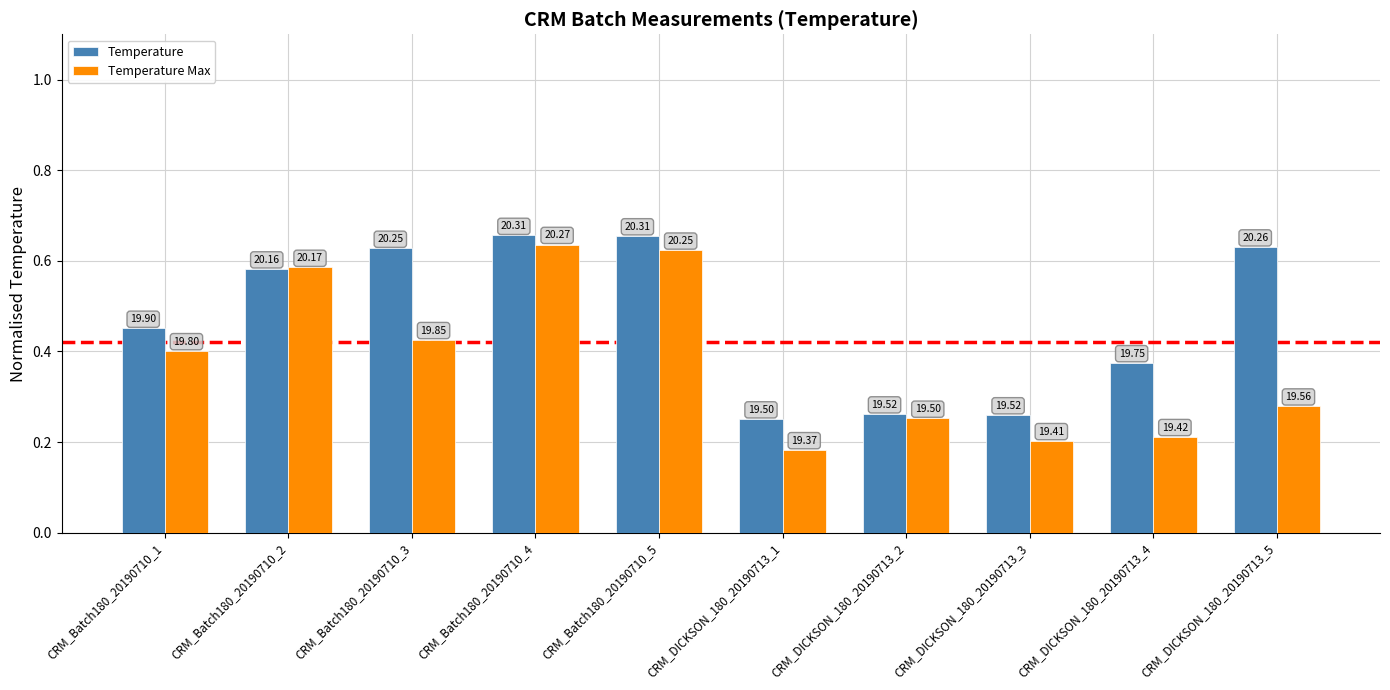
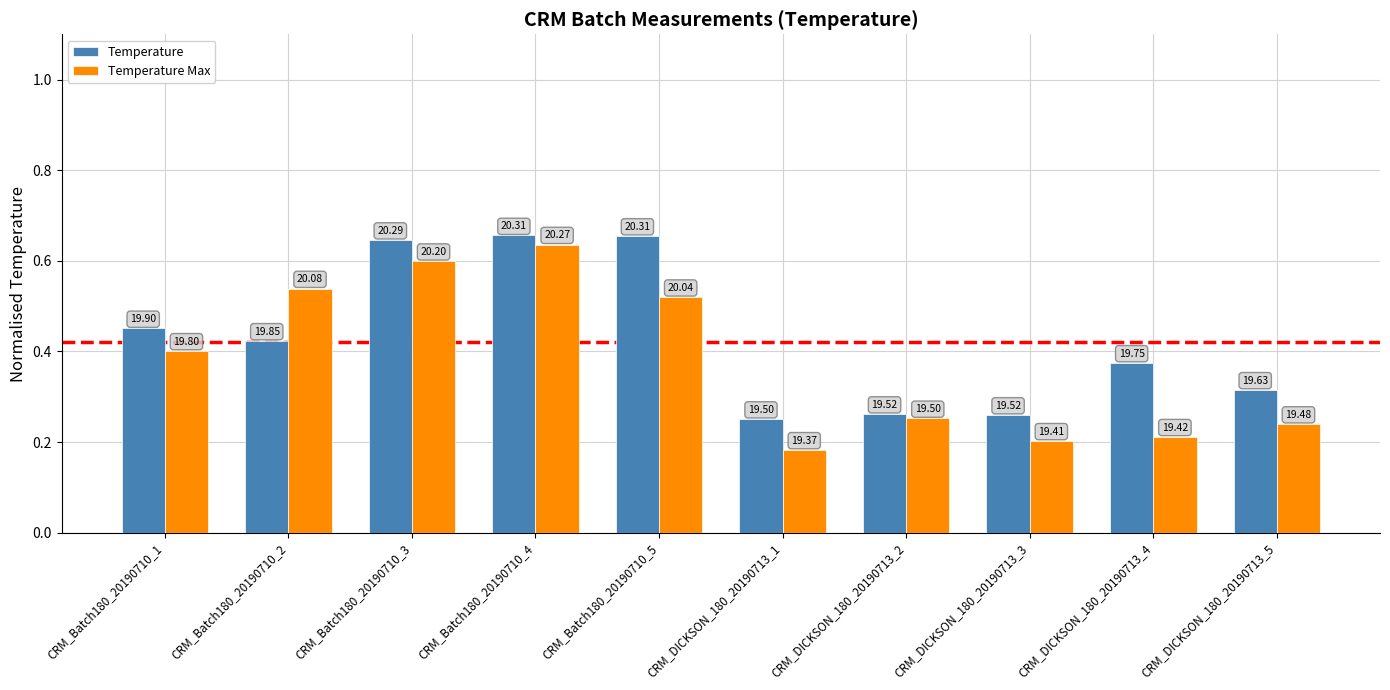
Temperature, CRM_Batch180_20190710_2: 20.16 -> 19.85
Temperature Max, CRM_Batch180_20190710_2: 20.17 -> 20.08
Temperature, CRM_Batch180_20190710_3: 20.25 -> 20.29
Temperature Max, CRM_Batch180_20190710_3: 19.85 -> 20.20
Temperature Max, CRM_Batch180_20190710_5: 20.25 -> 20.04
Temperature, CRM_DICKSON_180_20190713_5: 20.26 -> 19.63
Temperature Max, CRM_DICKSON_180_20190713_5: 19.56 -> 19.48
